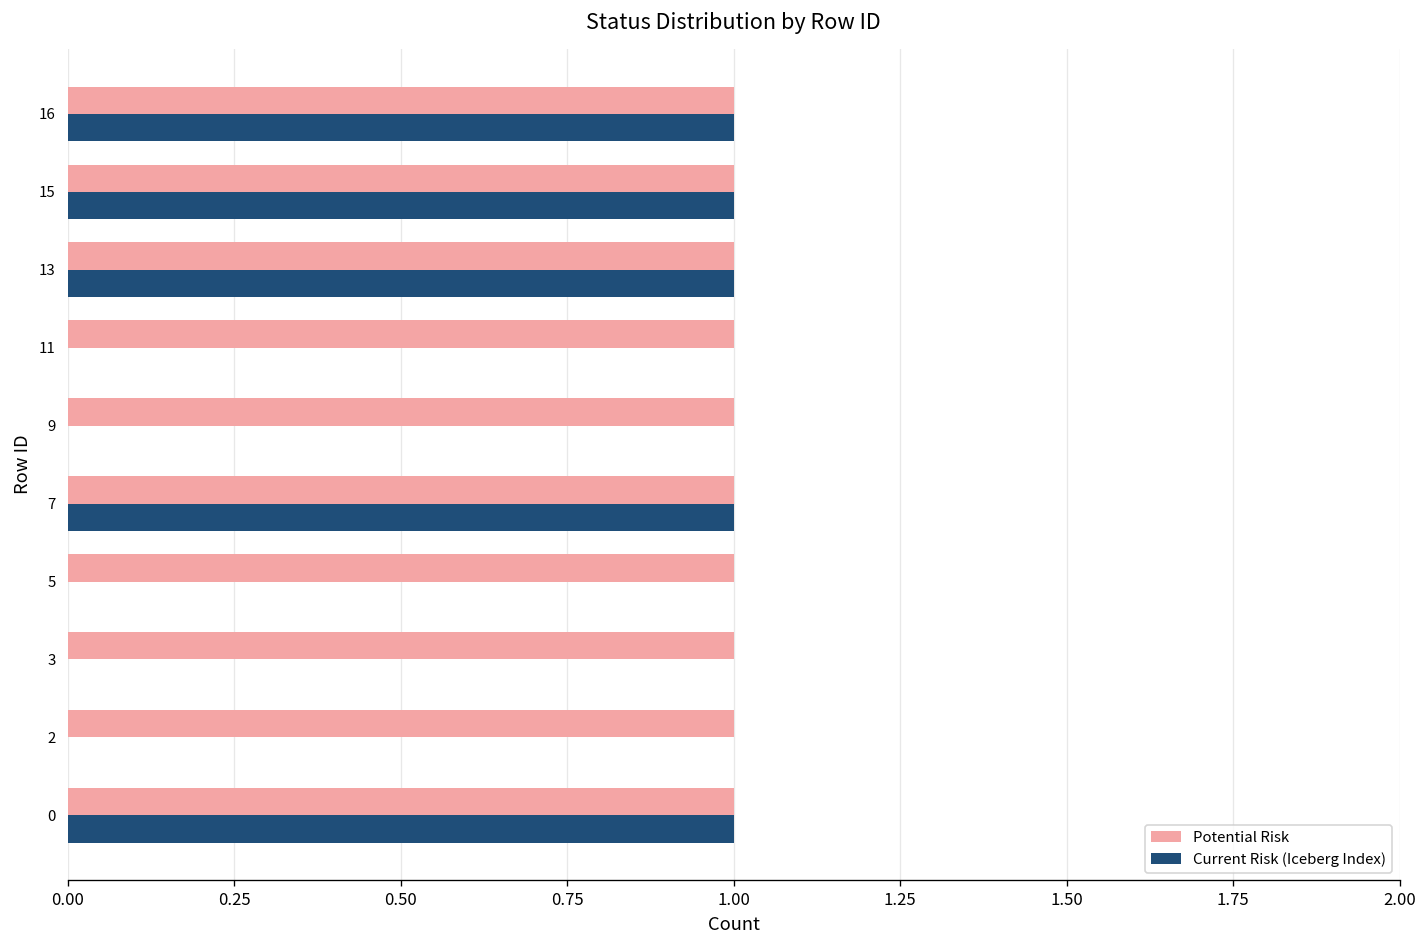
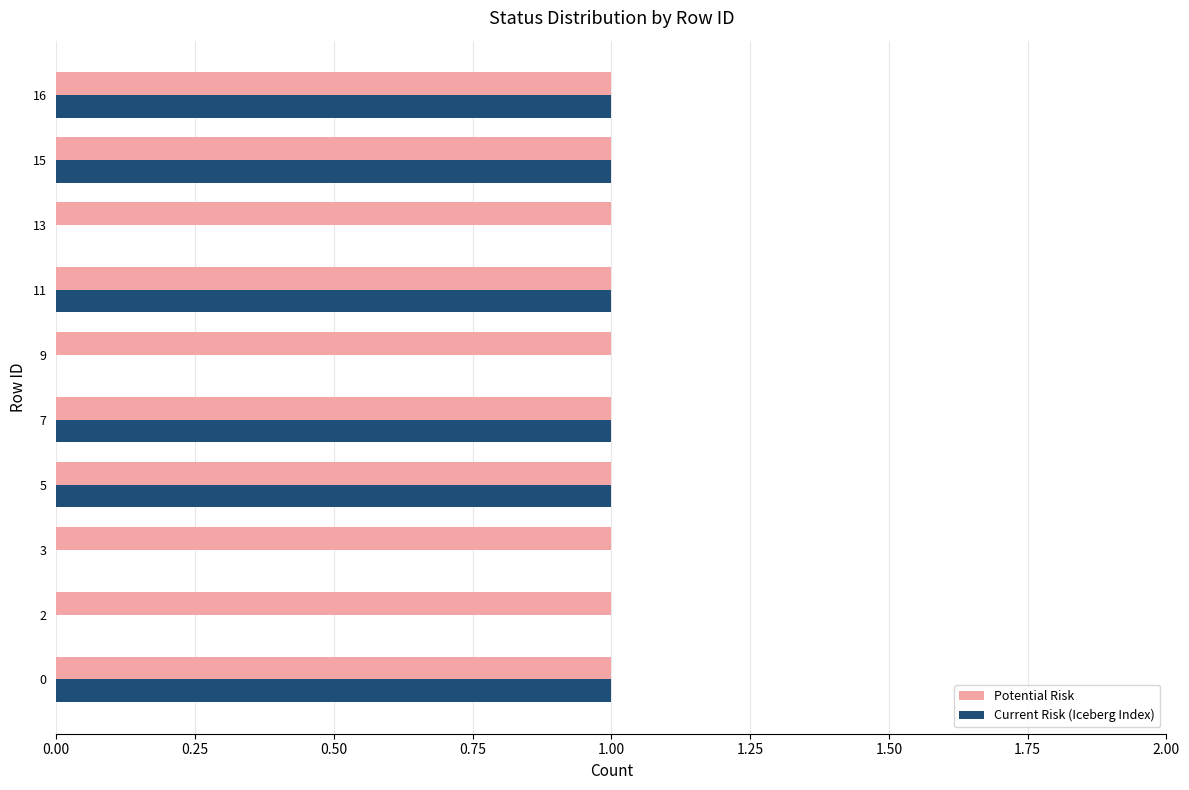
Current Risk (Iceberg Index), 13: 1 -> 0
Current Risk (Iceberg Index), 11: 0 -> 1
Current Risk (Iceberg Index), 5: 0 -> 1
